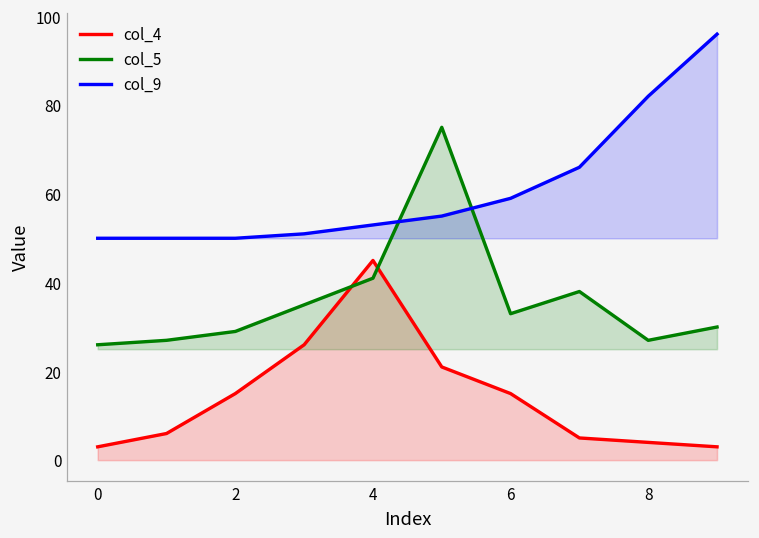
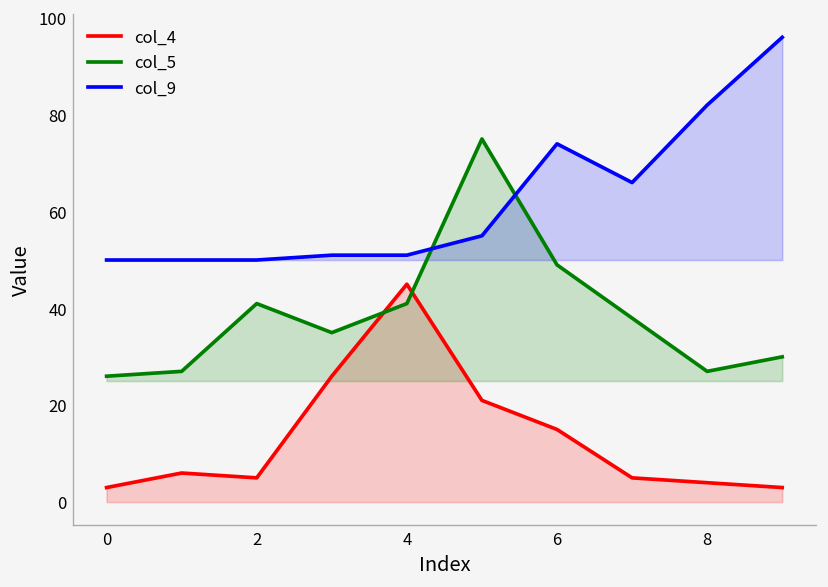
col_4, 2: 15 -> 5
col_5, 2: 29 -> 41
col_9, 4: 53 -> 51
col_5, 6: 33 -> 49
col_9, 6: 59 -> 74
